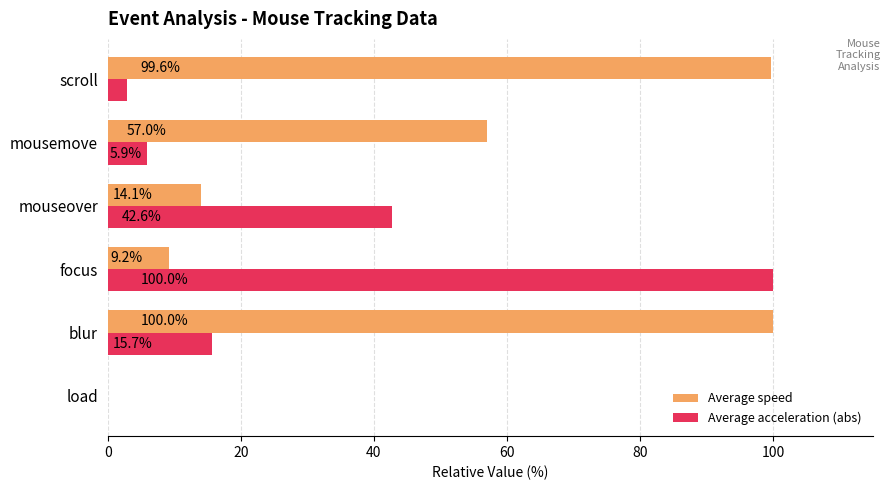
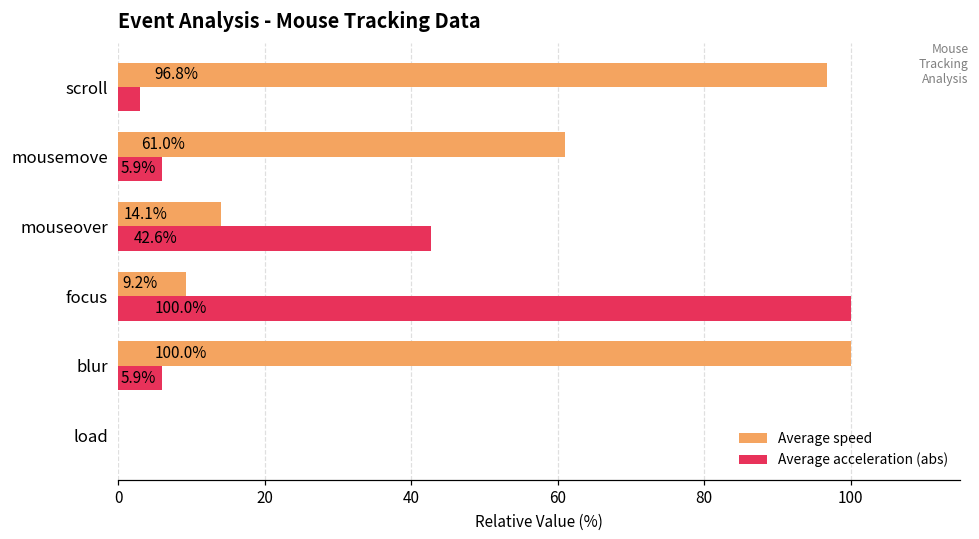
Average speed, scroll: 99.6% -> 96.8%
Average speed, mousemove: 57.0% -> 61.0%
Average acceleration (abs), blur: 15.7% -> 5.9%
